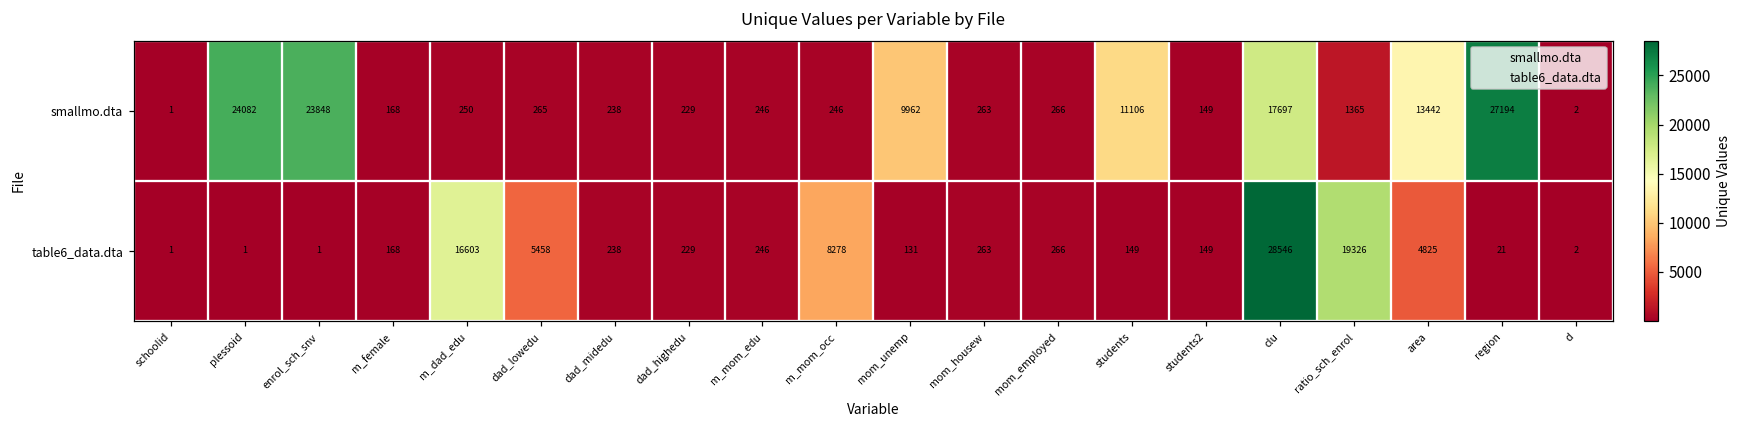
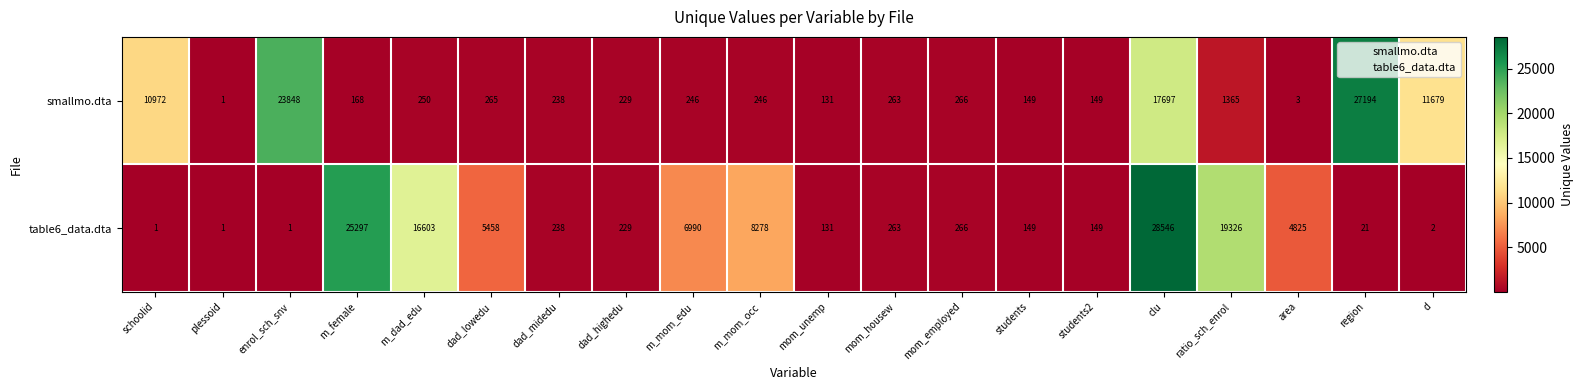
smallmo.dta, schoolid: 1 -> 10972
smallmo.dta, plessoid: 24082 -> 1
smallmo.dta, mom_unemp: 9962 -> 131
smallmo.dta, students: 11106 -> 149
smallmo.dta, area: 13442 -> 3
smallmo.dta, d: 2 -> 11679
table6_data.dta, m_female: 168 -> 25297
table6_data.dta, m_mom_edu: 246 -> 6990
